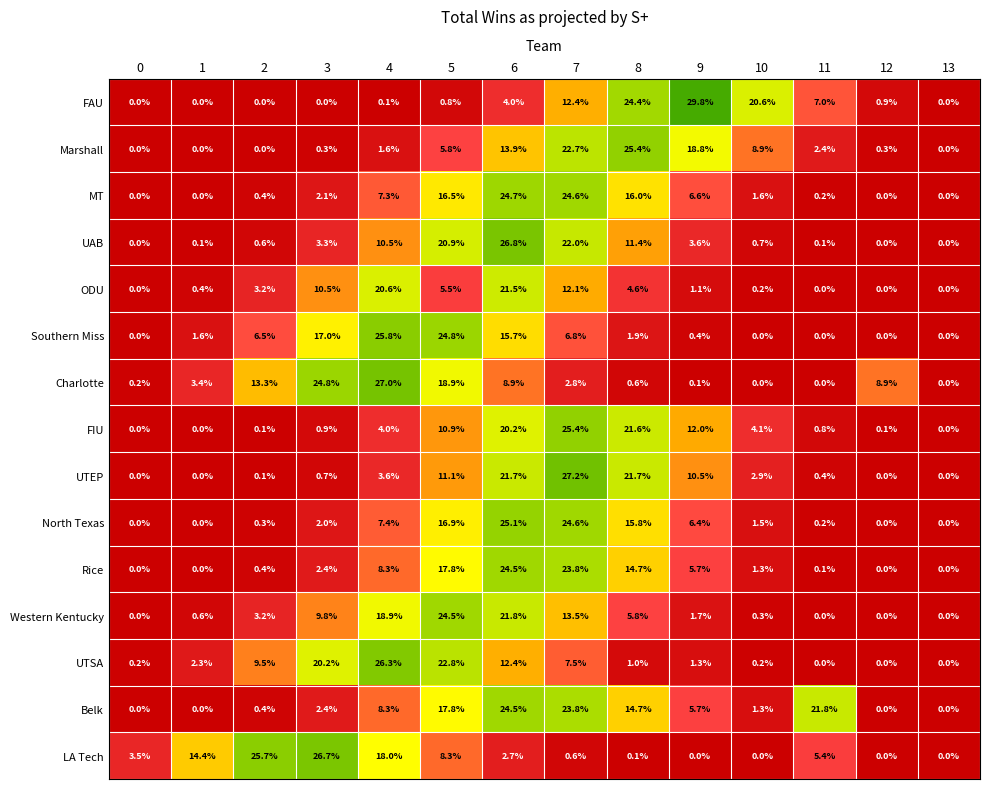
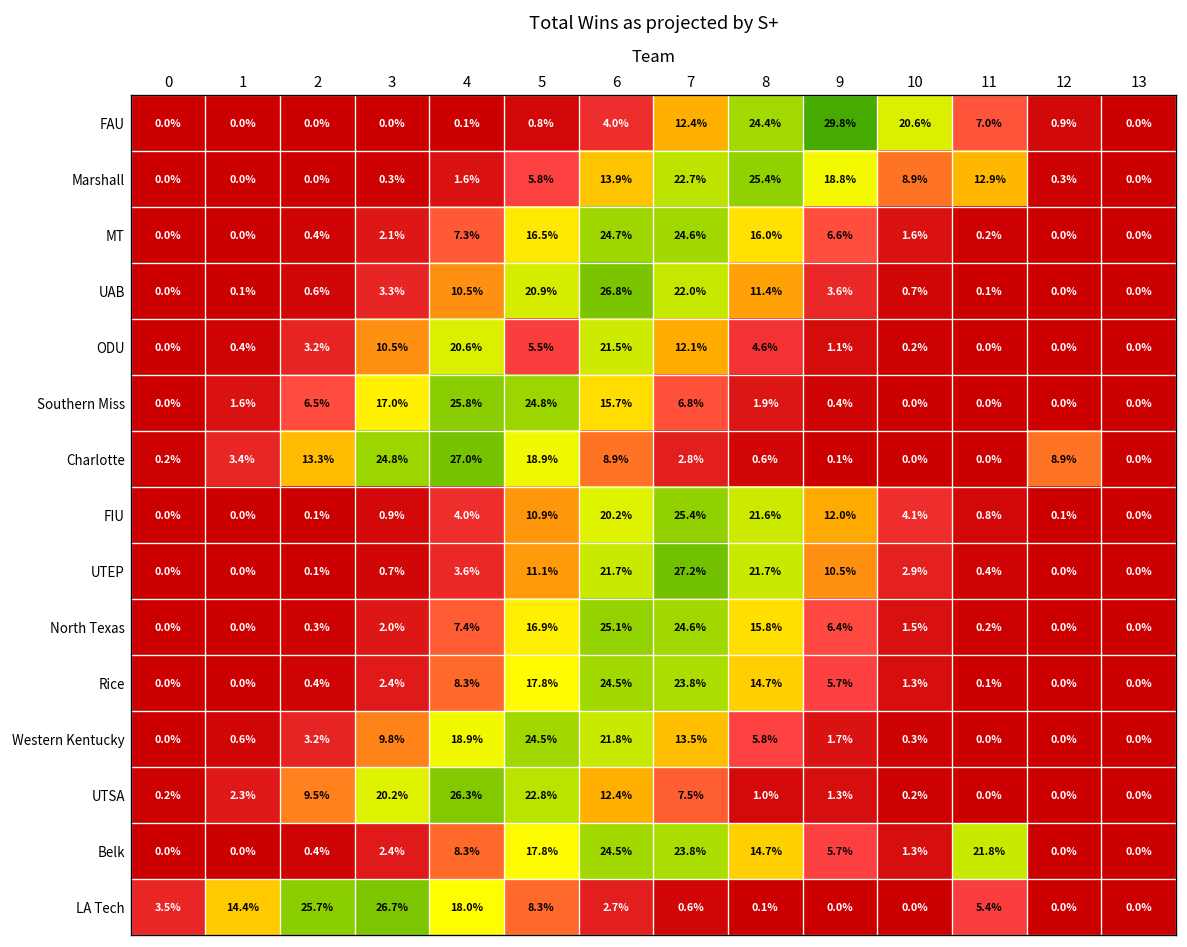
Marshall, 11: 2.4% -> 12.9%
